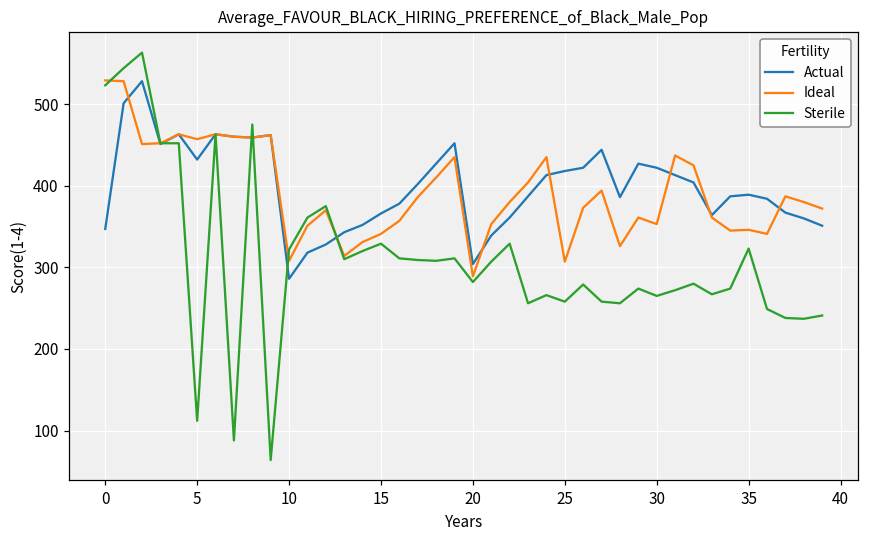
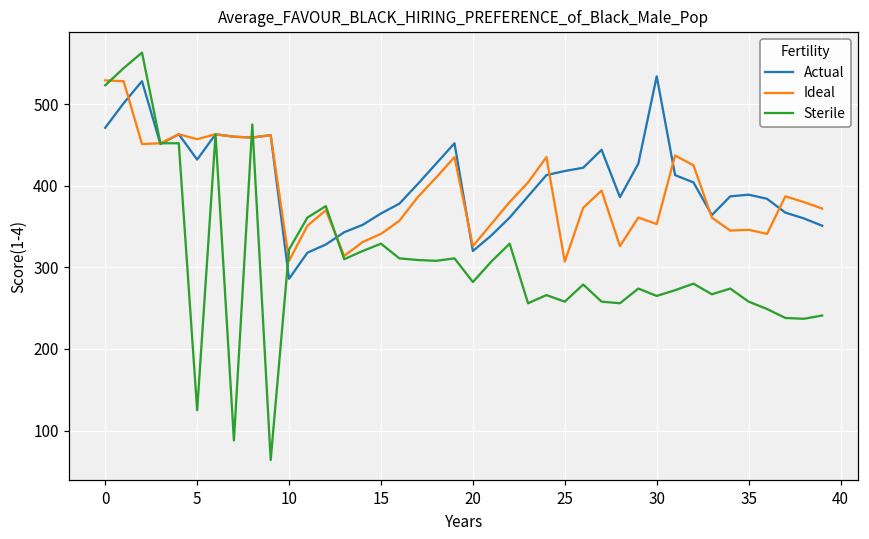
Actual, 0: 350 -> 470
Sterile, 5: 110 -> 130
Actual, 20: 300 -> 320
Ideal, 20: 290 -> 330
Actual, 30: 420 -> 530
Sterile, 35: 320 -> 260
